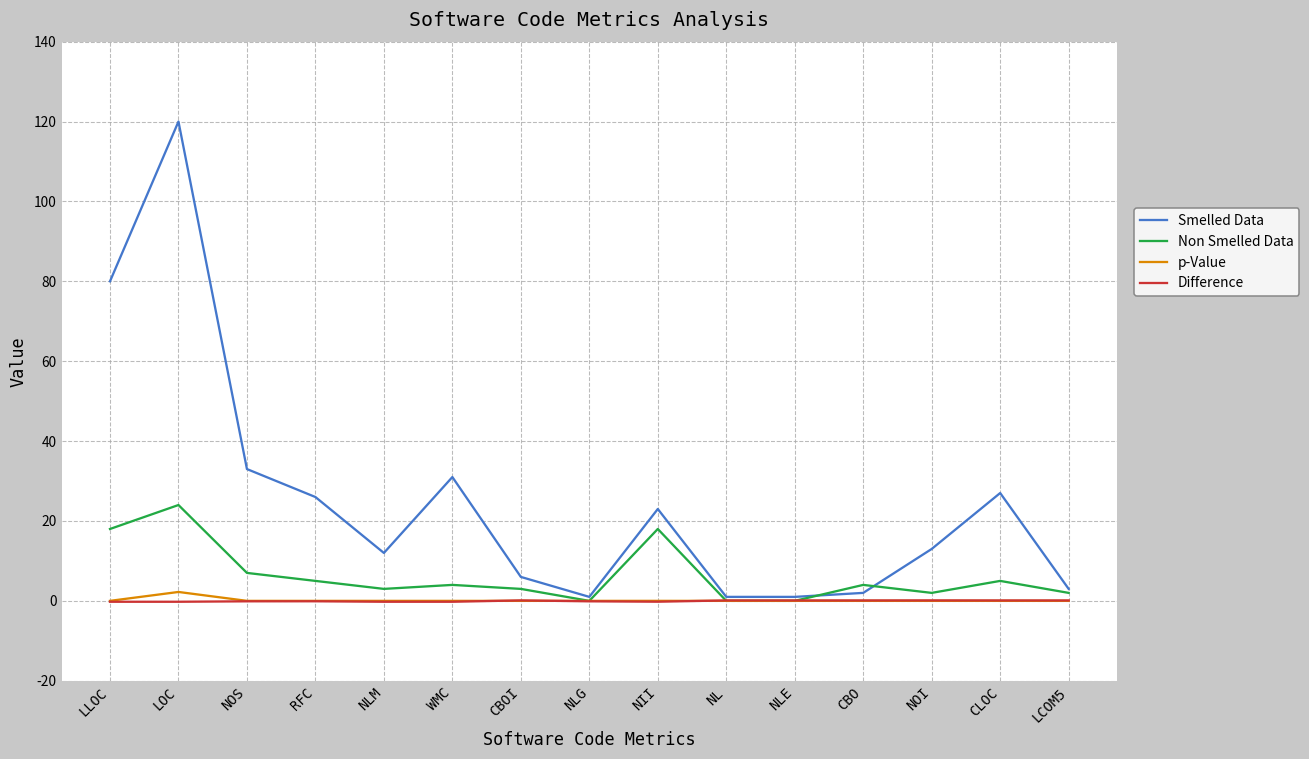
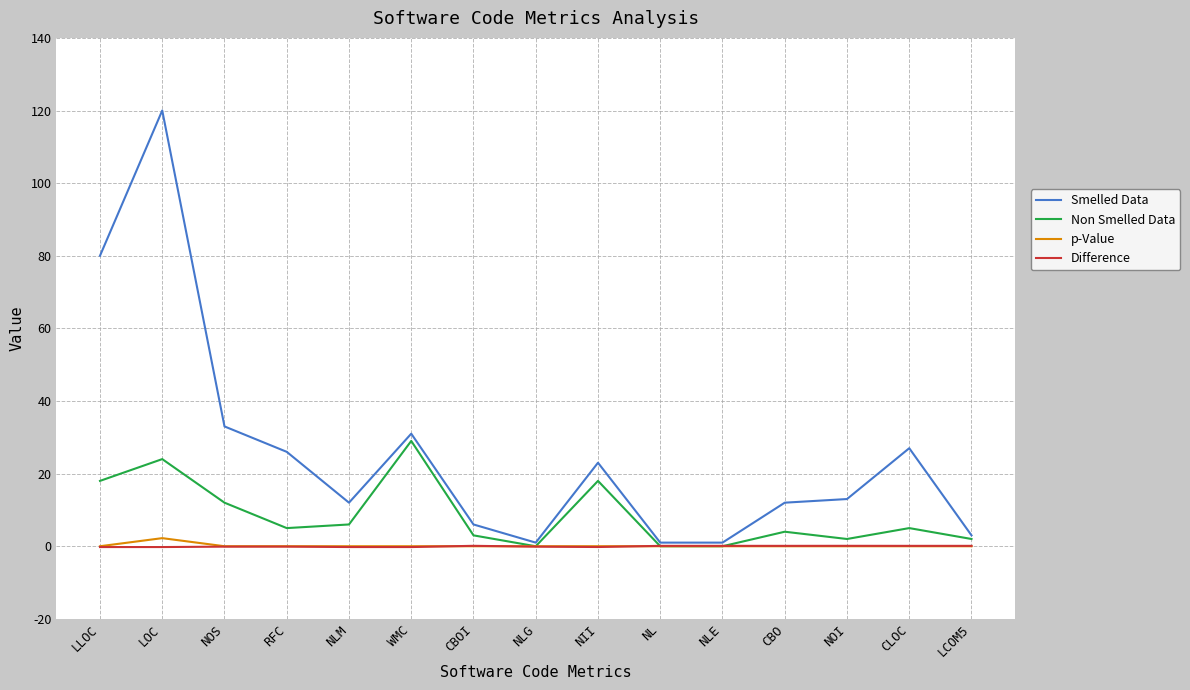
Non Smelled Data, NOS: 7 -> 12
Non Smelled Data, NLM: 3 -> 6
Non Smelled Data, WMC: 4 -> 29
Smelled Data, CBO: 2 -> 12
